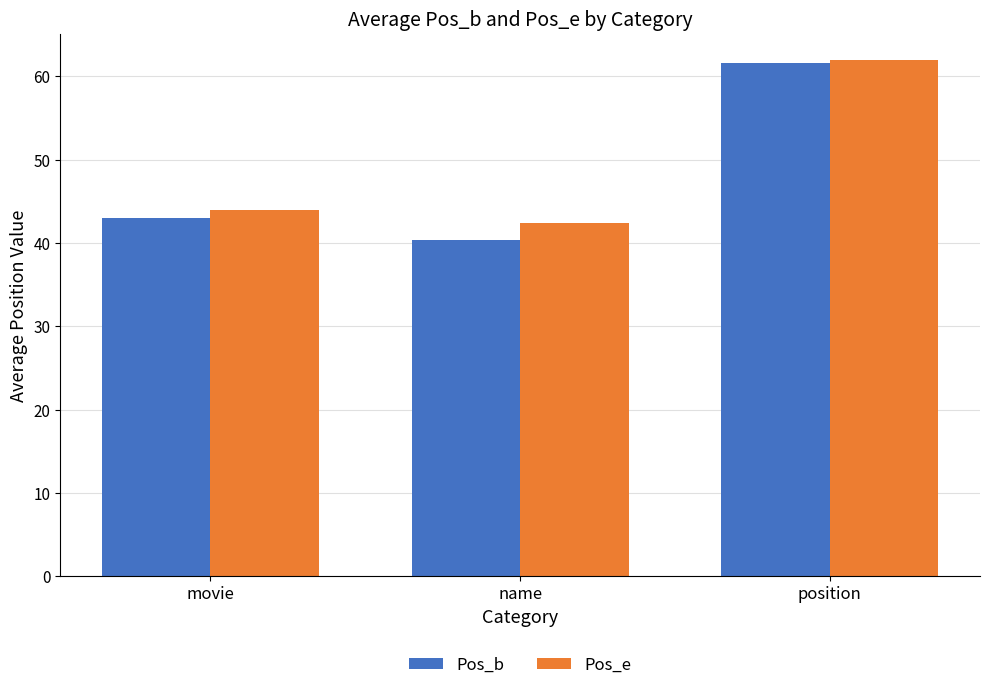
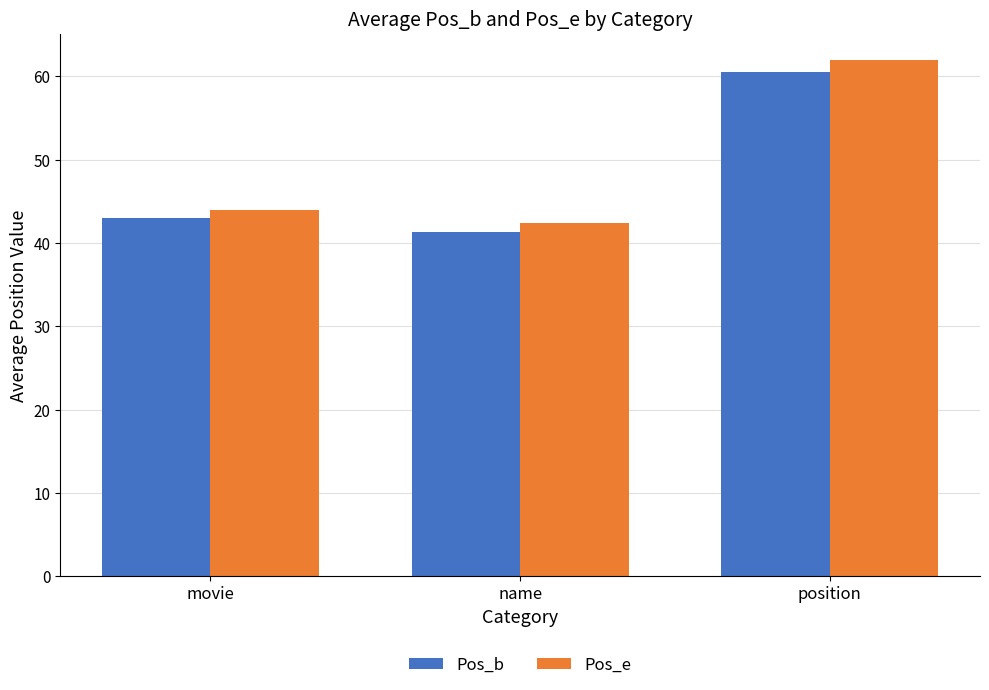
Pos_b, name: 40 -> 41
Pos_b, position: 62 -> 61
